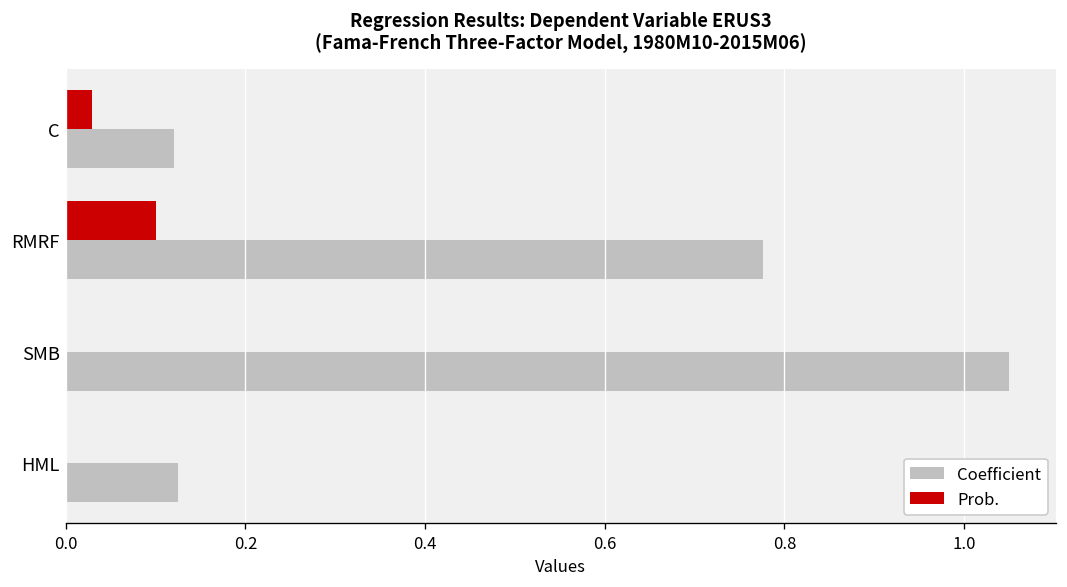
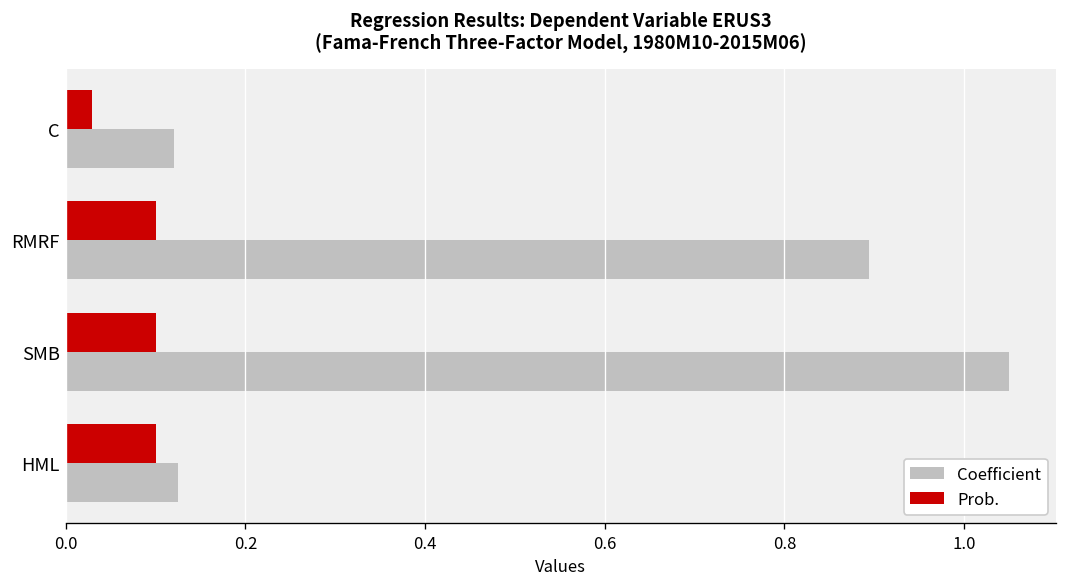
Coefficient, RMRF: 0.78 -> 0.89
Prob., SMB: 0.0 -> 0.1
Prob., HML: 0.0 -> 0.1
